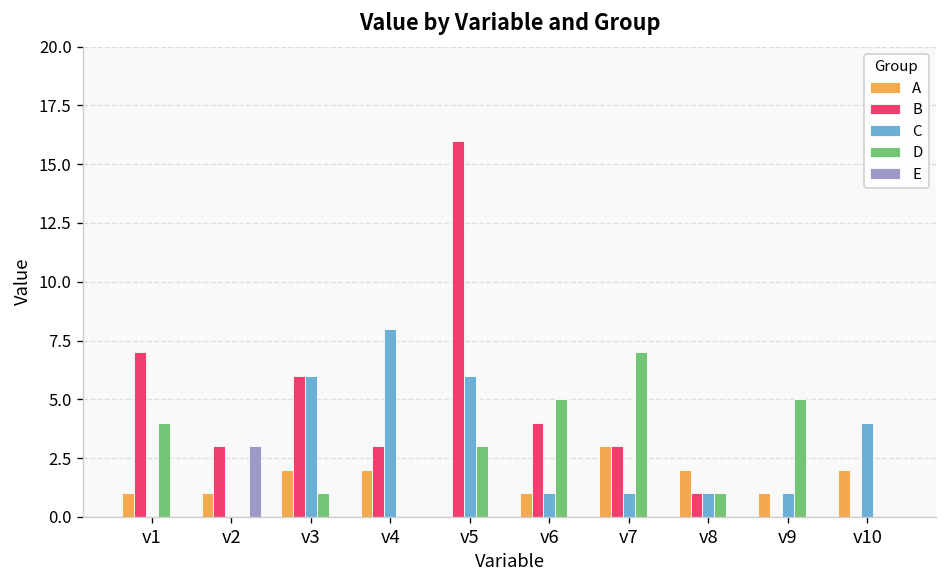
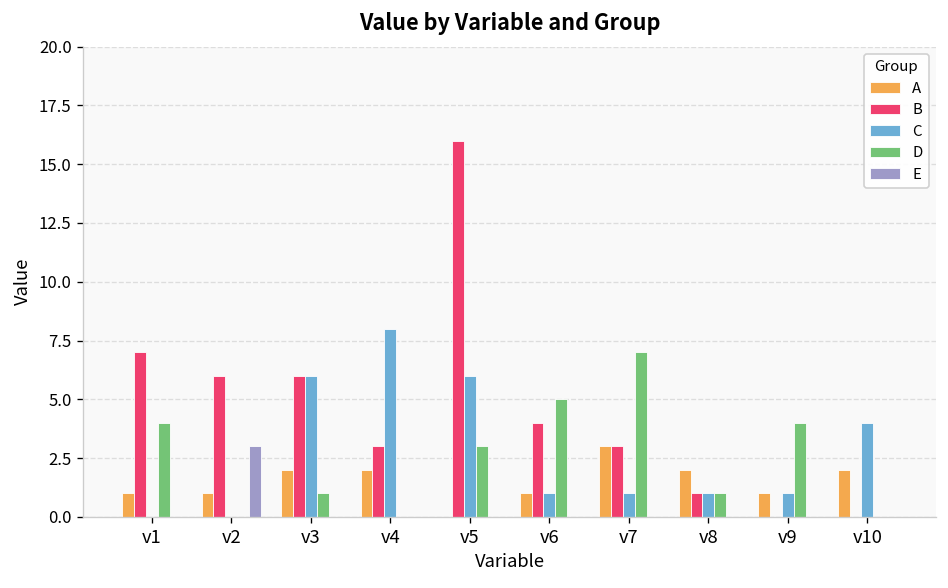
B, v2: 3 -> 6
D, v9: 5 -> 4
